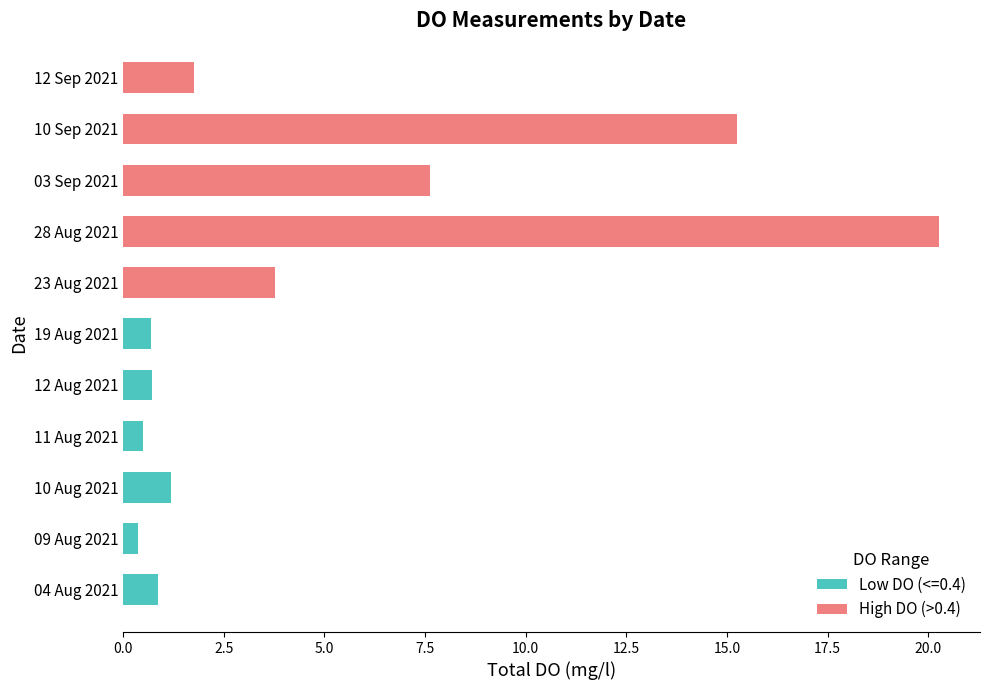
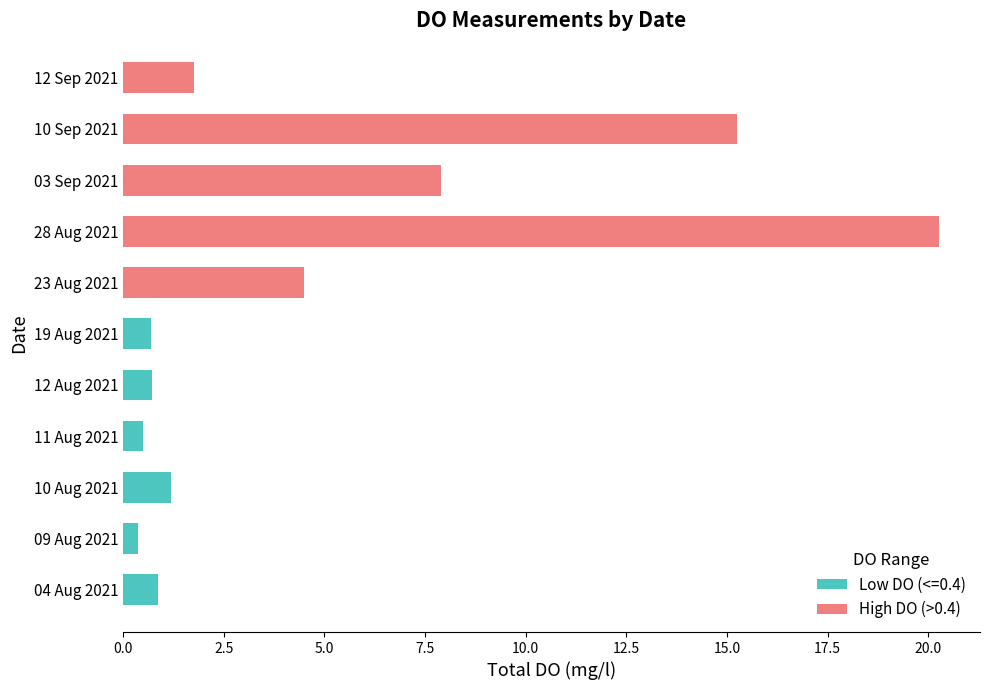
High DO (>0.4), 03 Sep 2021: 7.6 -> 7.9
High DO (>0.4), 23 Aug 2021: 3.8 -> 4.5
